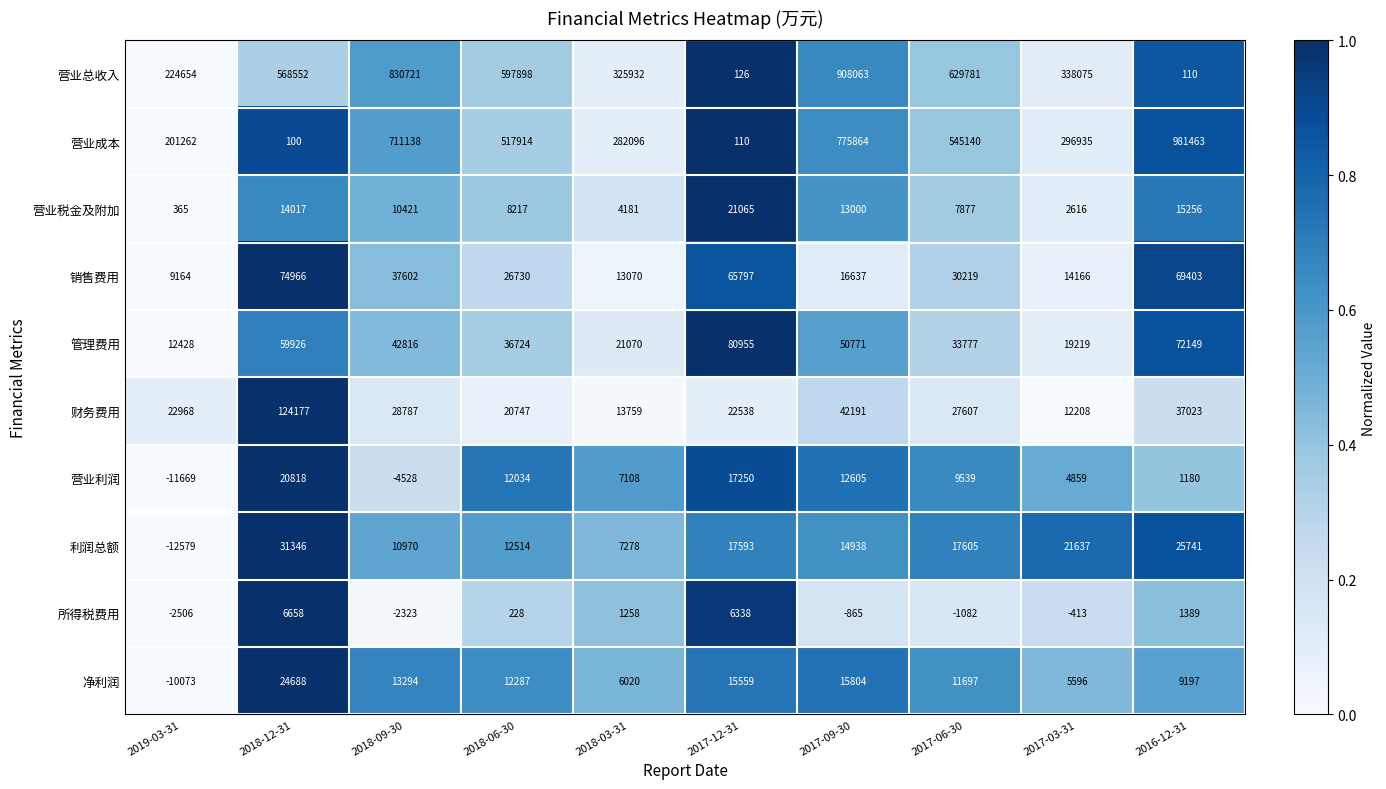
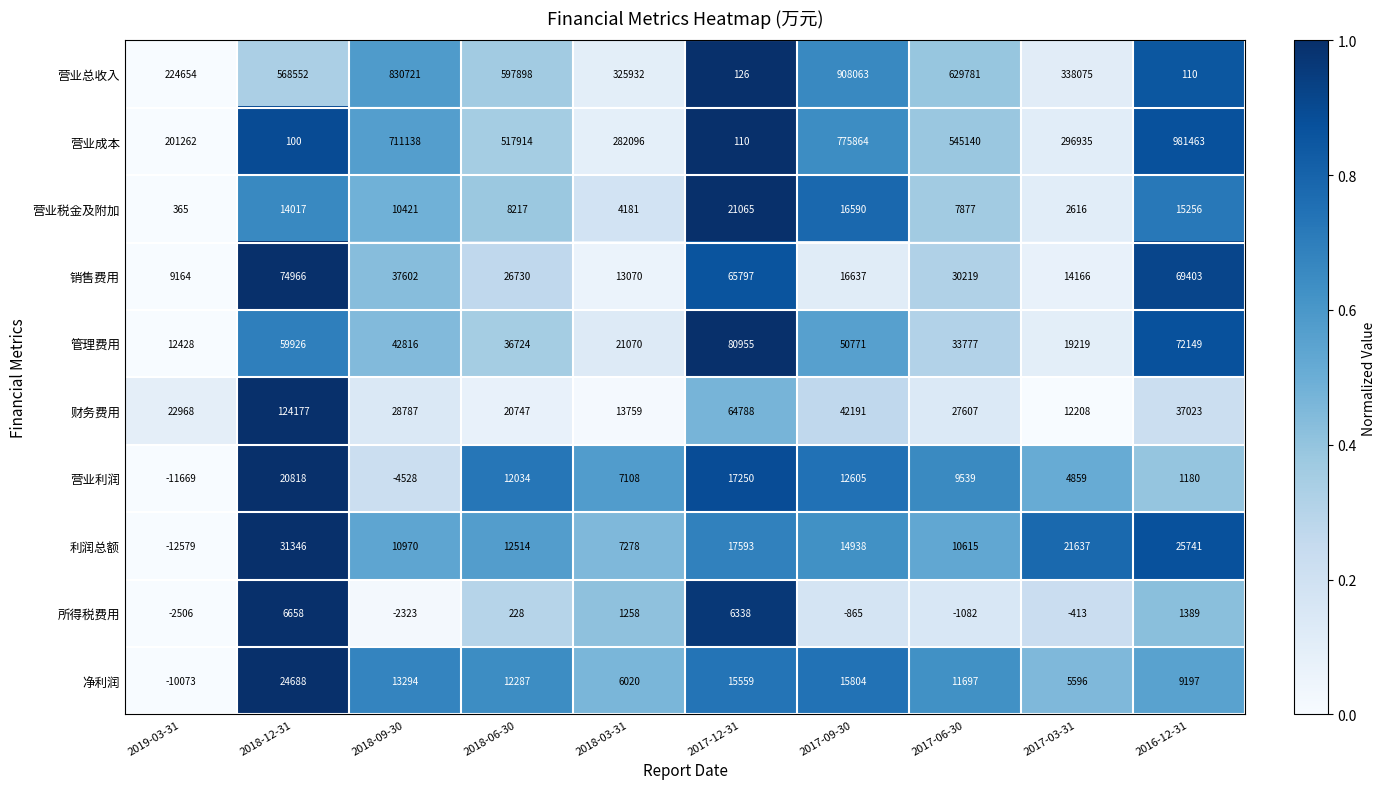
营业税金及附加, 2017-09-30: 13000 -> 16590
财务费用, 2017-12-31: 22538 -> 64788
利润总额, 2017-06-30: 17605 -> 10615
